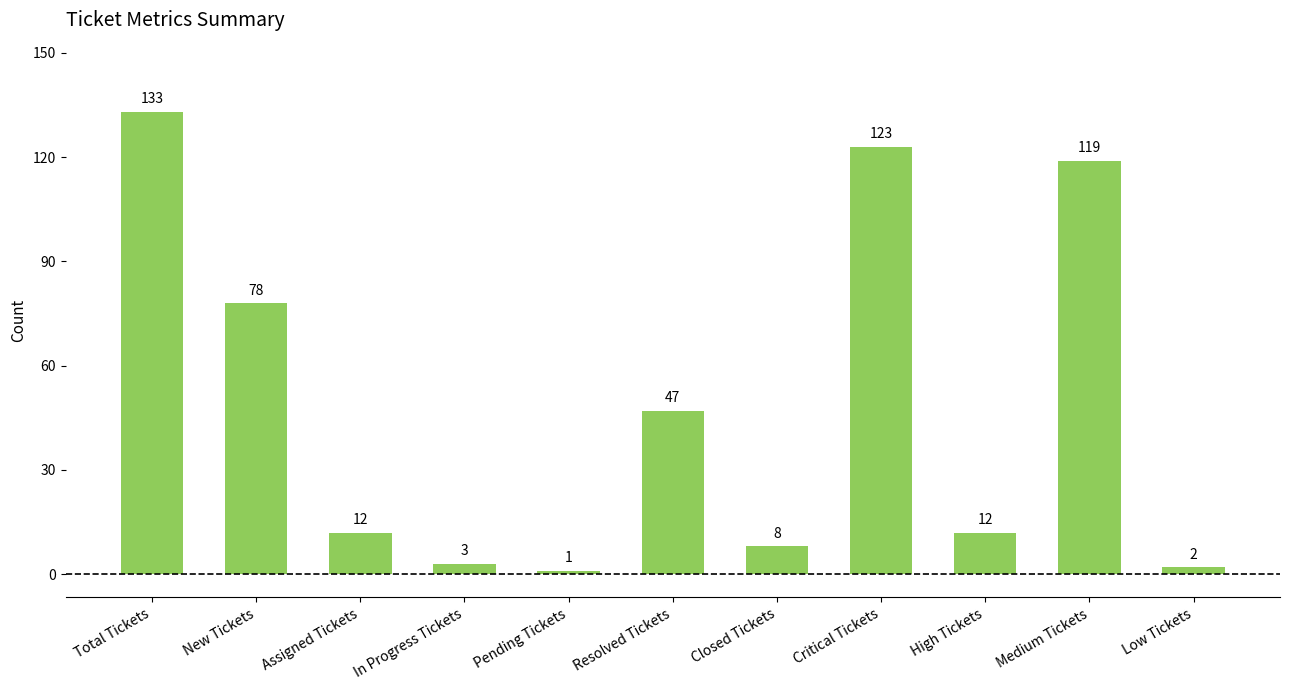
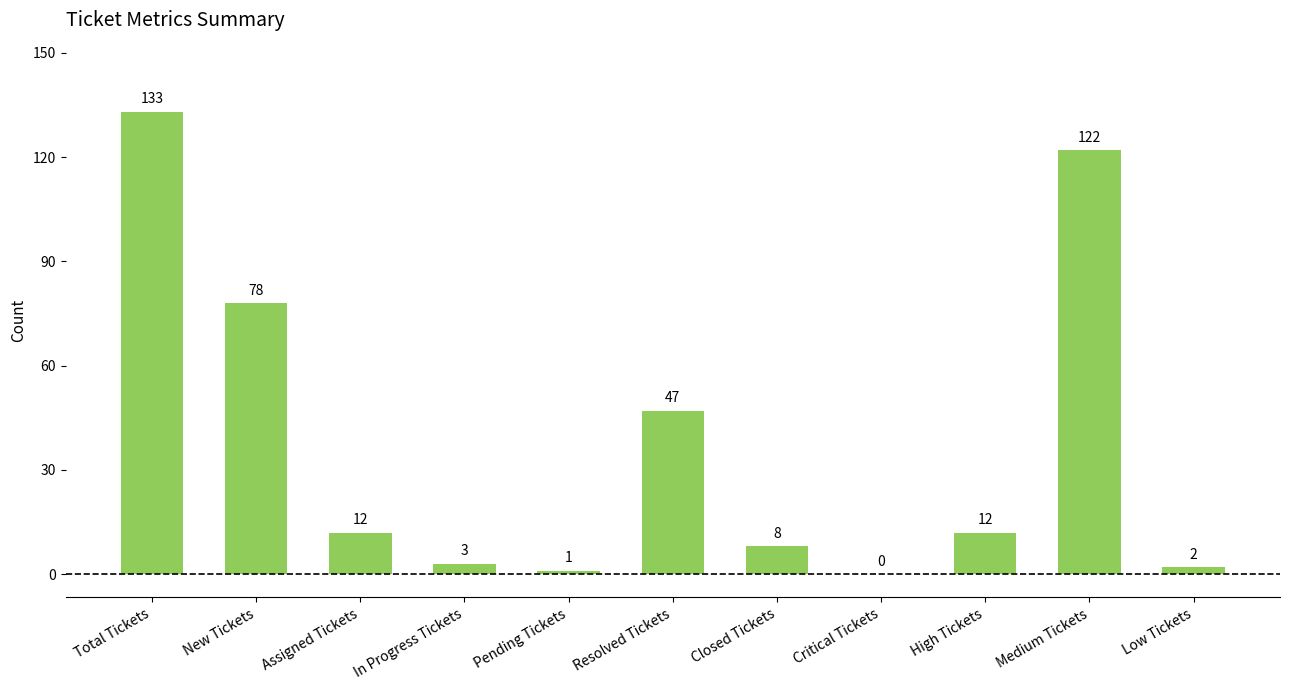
Critical Tickets: 123 -> 0
Medium Tickets: 119 -> 122
